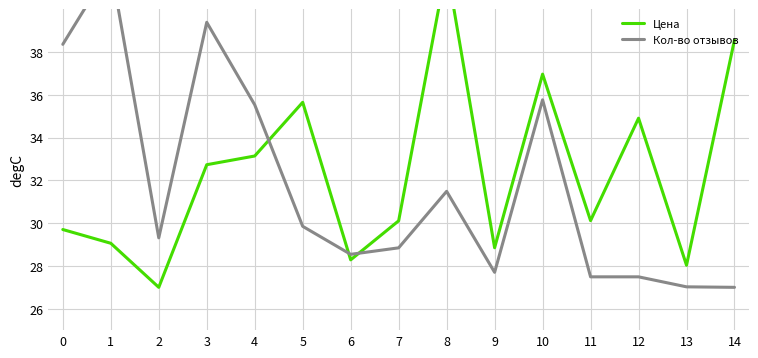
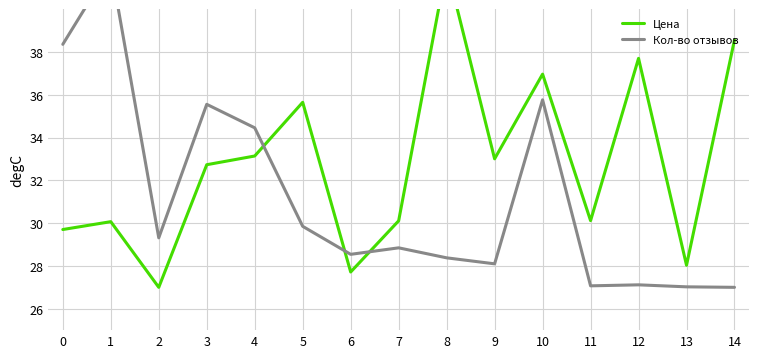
Цена, 1: 29.1 -> 30.1
Кол-во отзывов, 3: 39.4 -> 35.6
Кол-во отзывов, 4: 35.5 -> 34.5
Цена, 6: 28.3 -> 27.7
Кол-во отзывов, 8: 31.5 -> 28.4
Цена, 9: 28.8 -> 33.0
Кол-во отзывов, 9: 27.7 -> 28.1
Кол-во отзывов, 11: 27.5 -> 27.1
Цена, 12: 34.9 -> 37.7
Кол-во отзывов, 12: 27.5 -> 27.1
